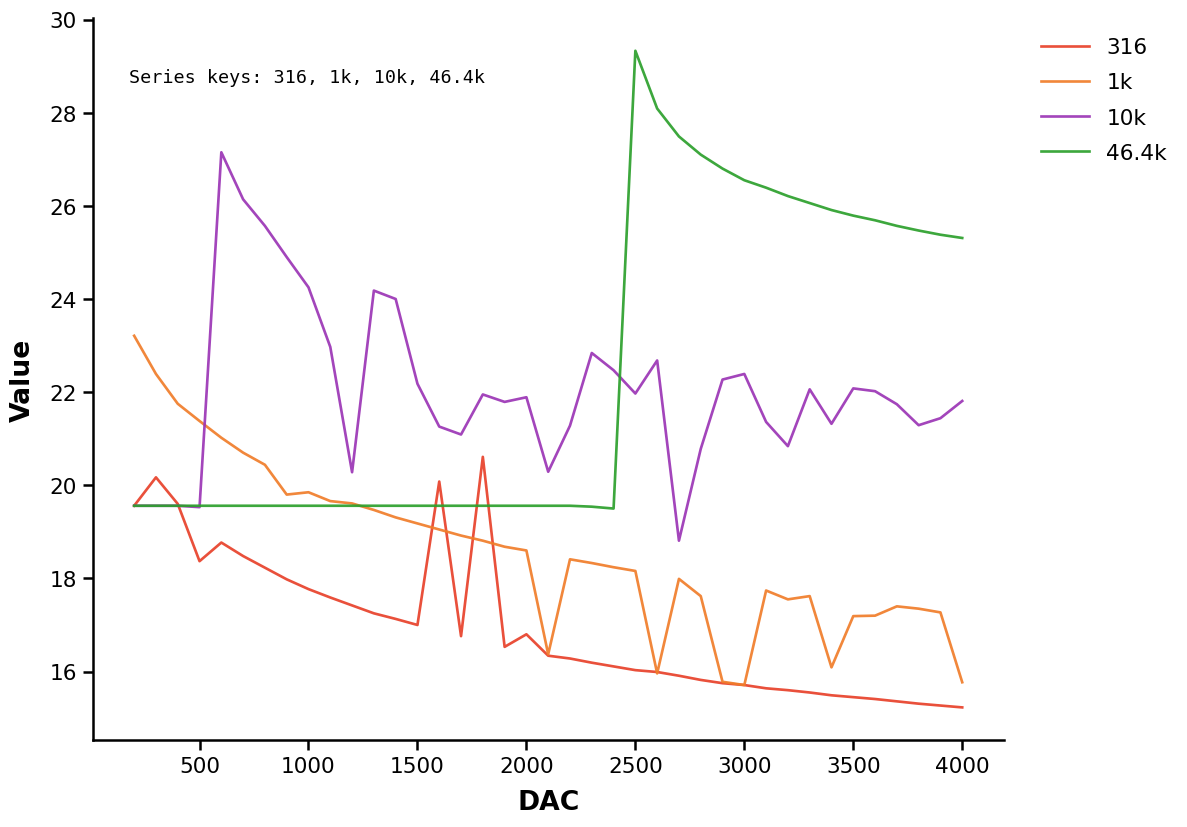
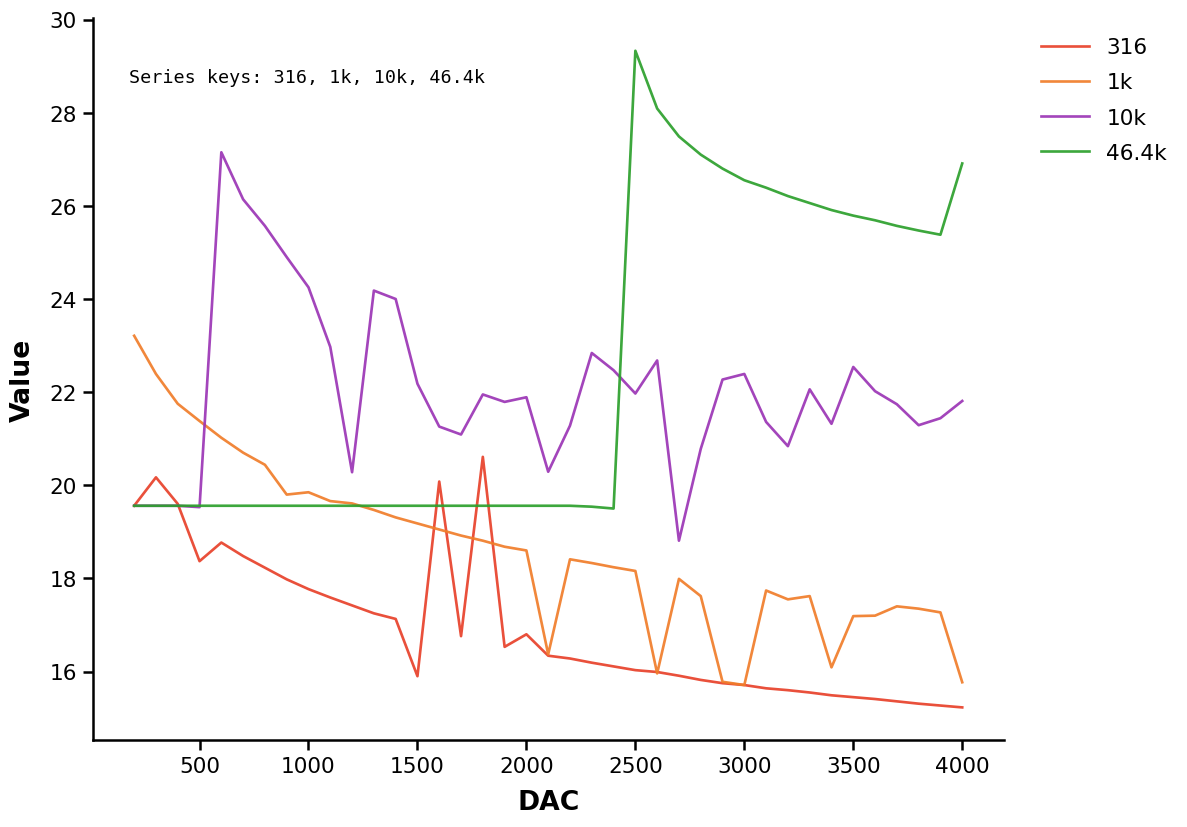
316, 1500: 17.0 -> 15.9
10k, 3500: 22.1 -> 22.5
46.4k, 4000: 25.3 -> 26.9
